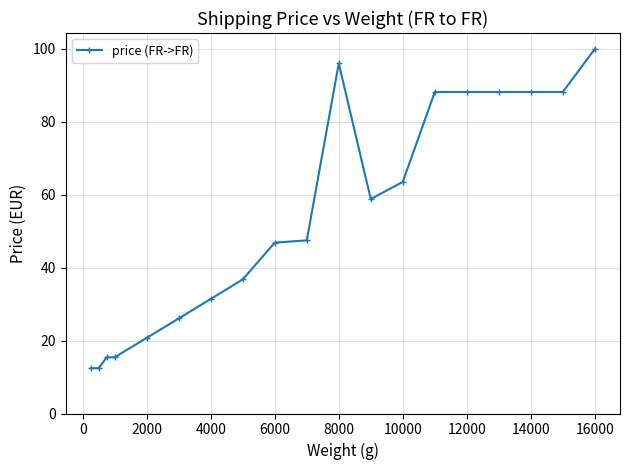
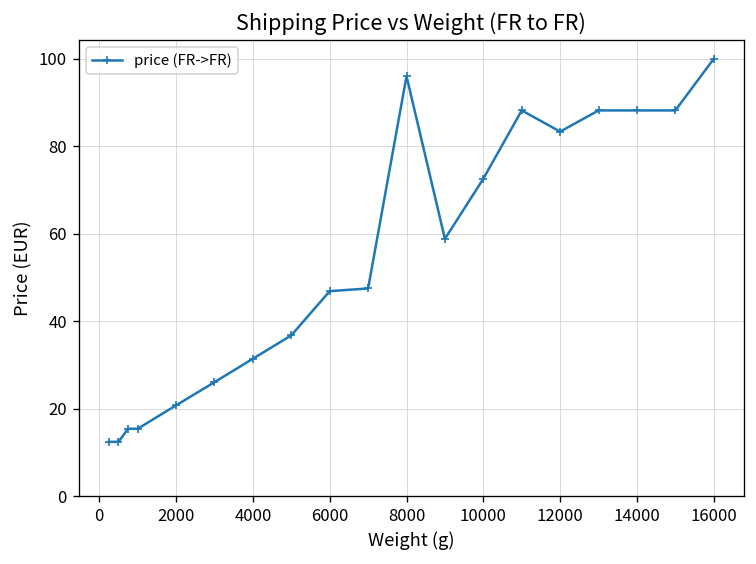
10000: 64 -> 73
12000: 88 -> 83
